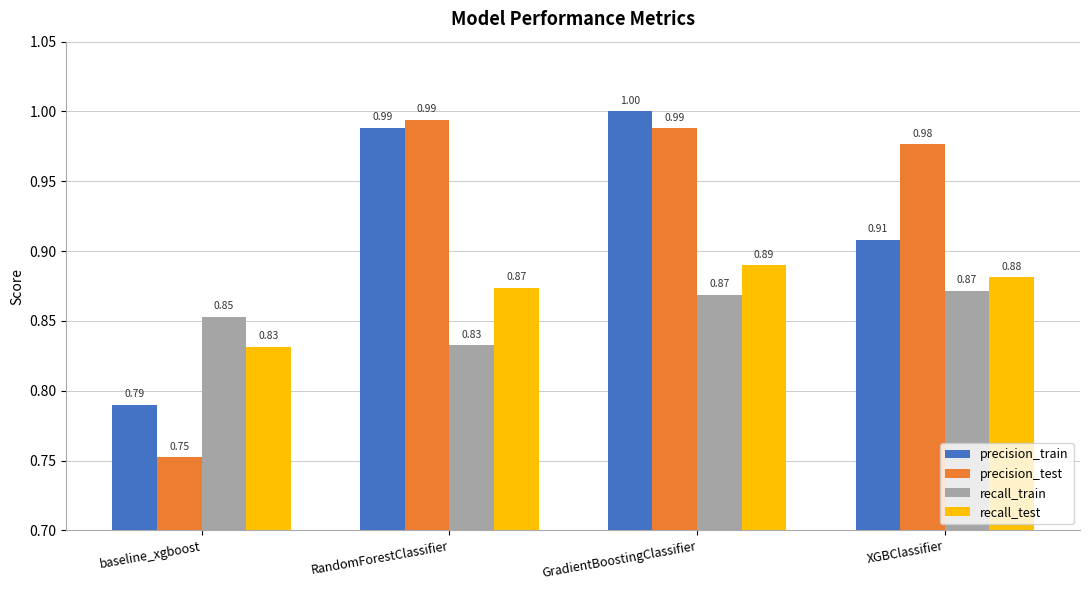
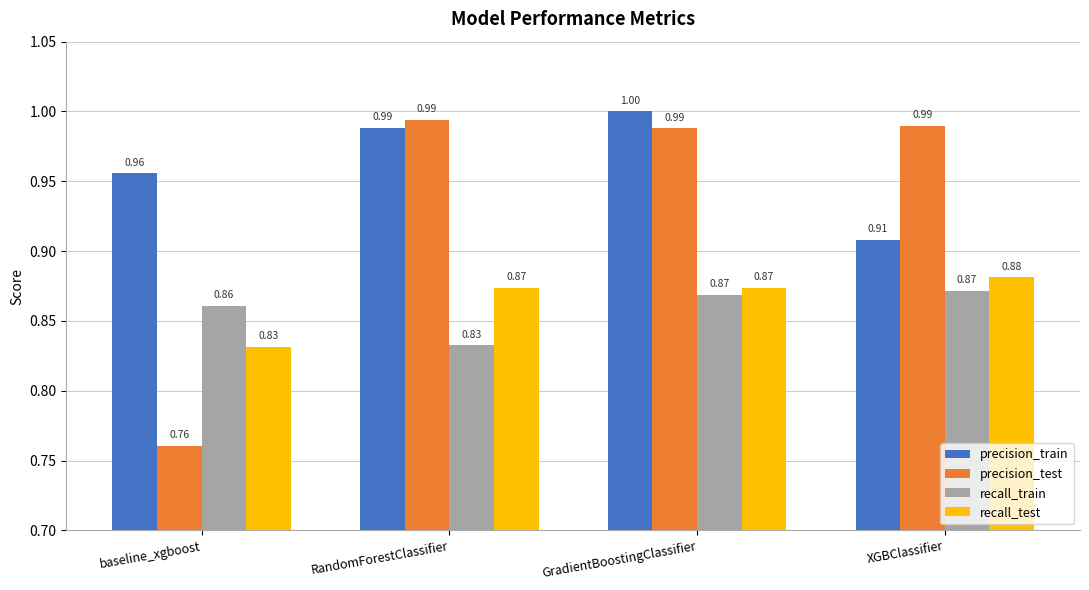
precision_train, baseline_xgboost: 0.79 -> 0.96
precision_test, baseline_xgboost: 0.75 -> 0.76
recall_train, baseline_xgboost: 0.85 -> 0.86
recall_test, GradientBoostingClassifier: 0.89 -> 0.87
precision_test, XGBClassifier: 0.98 -> 0.99
